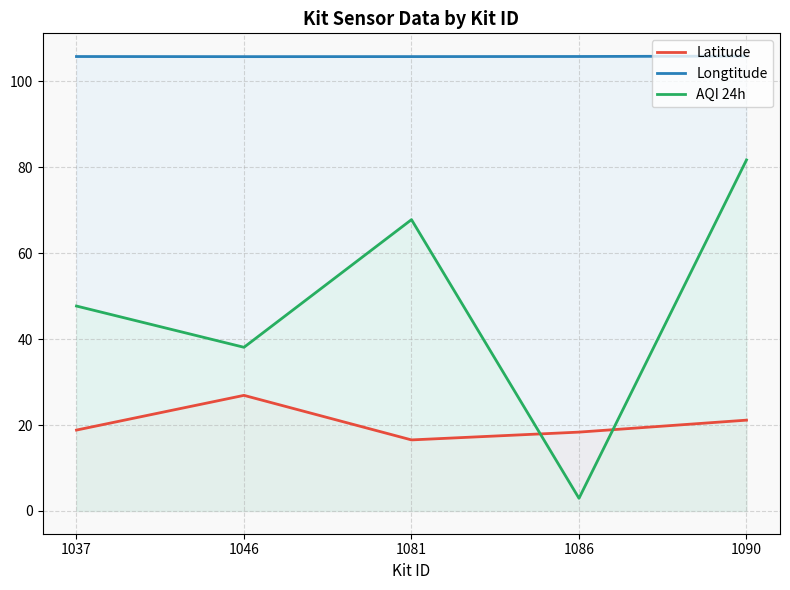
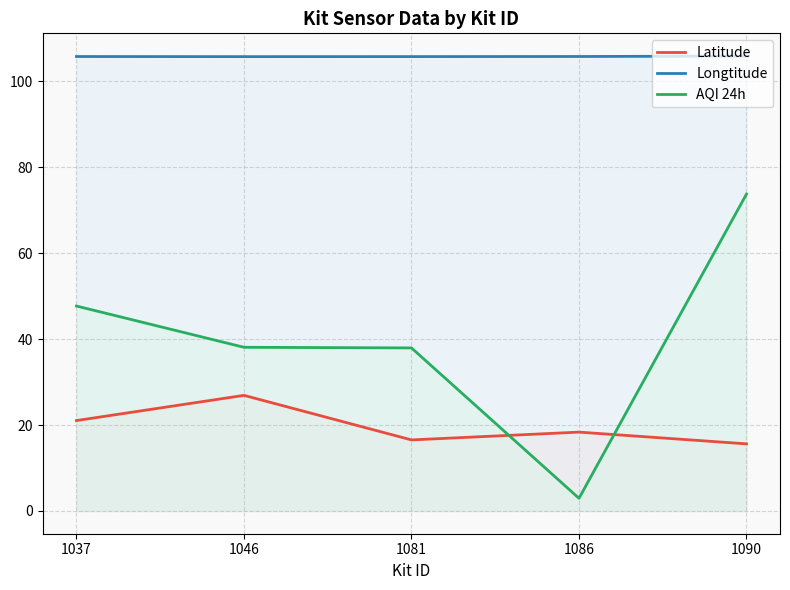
Latitude, 1037: 19 -> 21
AQI 24h, 1081: 68 -> 38
Latitude, 1090: 21 -> 16
AQI 24h, 1090: 82 -> 74
